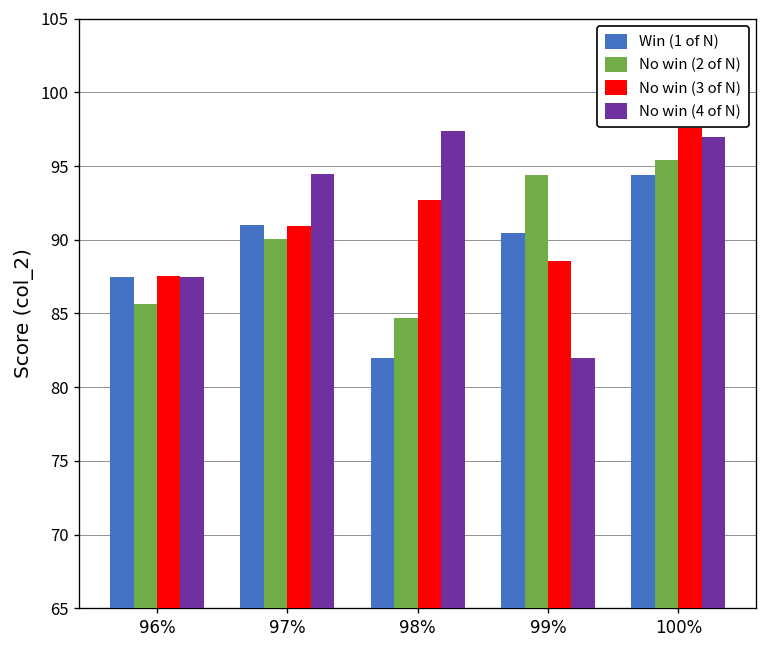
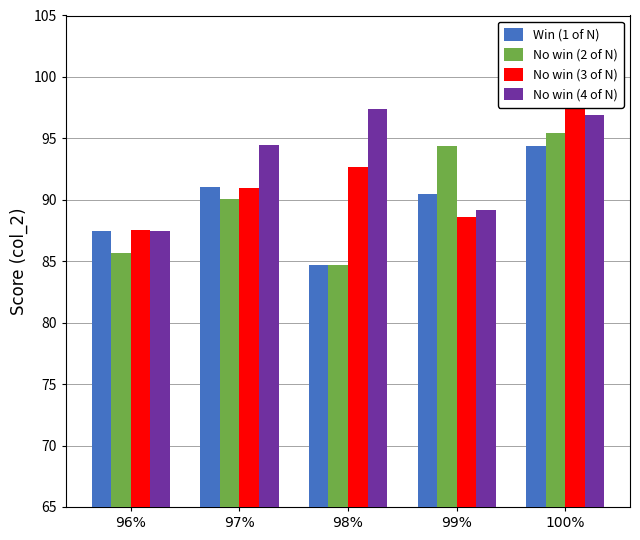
Win (1 of N), 98%: 82.0 -> 84.7
No win (4 of N), 99%: 82.0 -> 89.2
